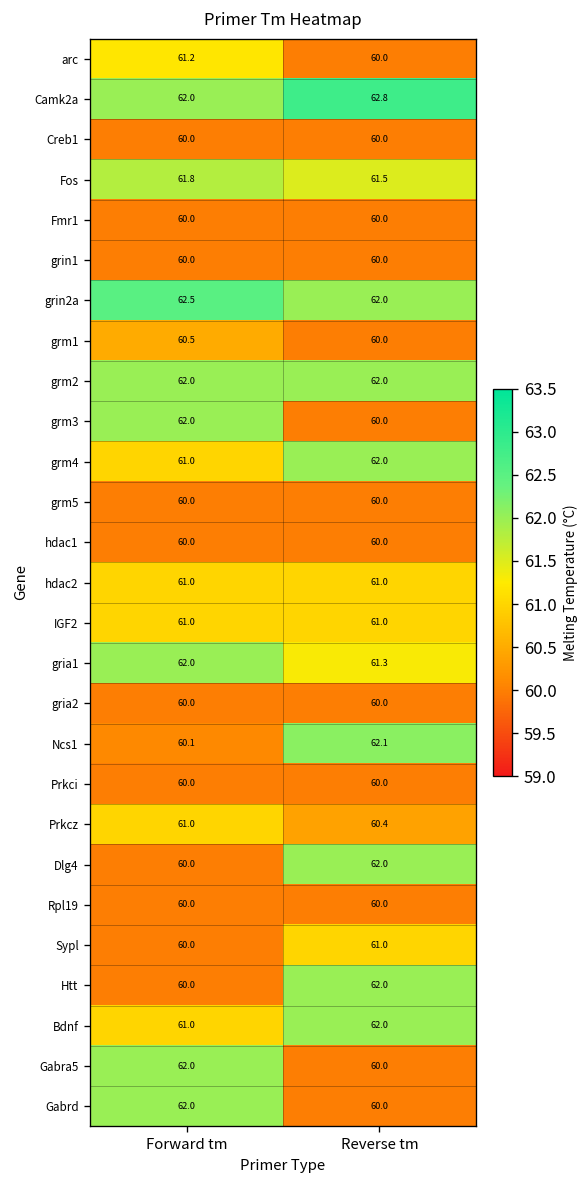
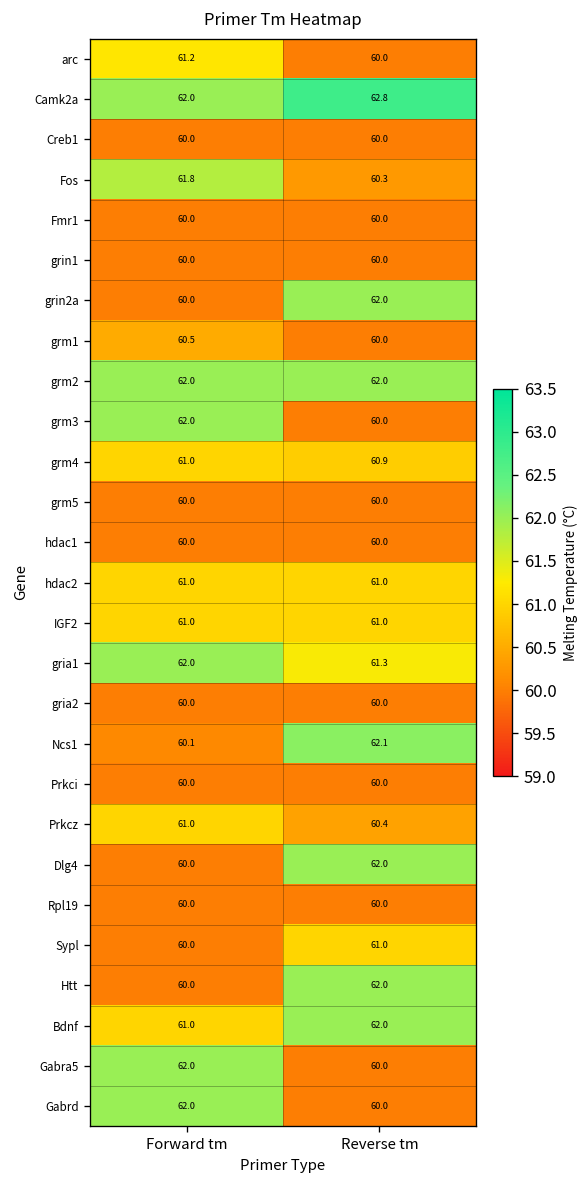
Fos, Reverse tm: 61.5 -> 60.3
grin2a, Forward tm: 62.5 -> 60.0
grm4, Reverse tm: 62.0 -> 60.9
